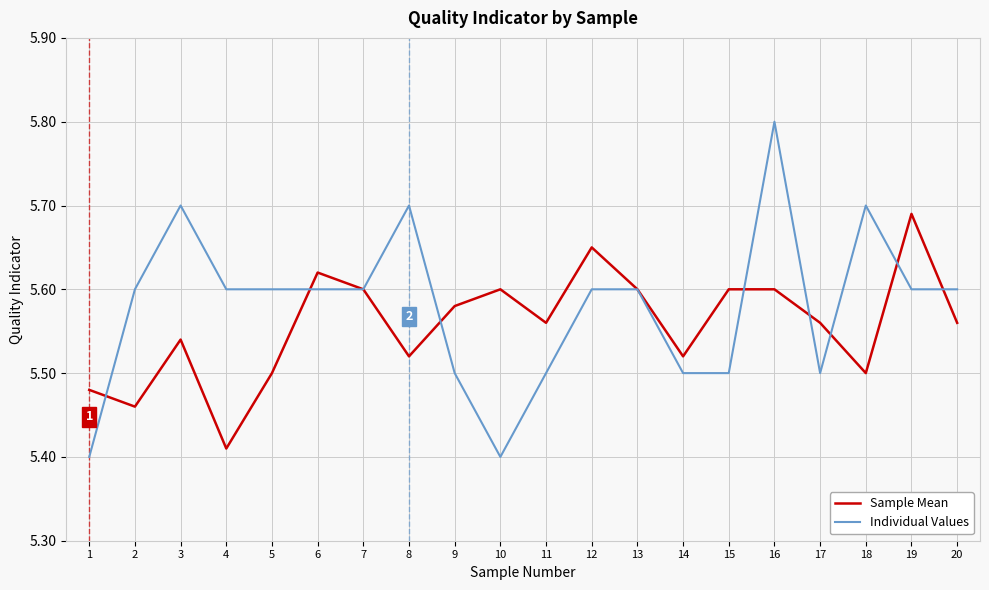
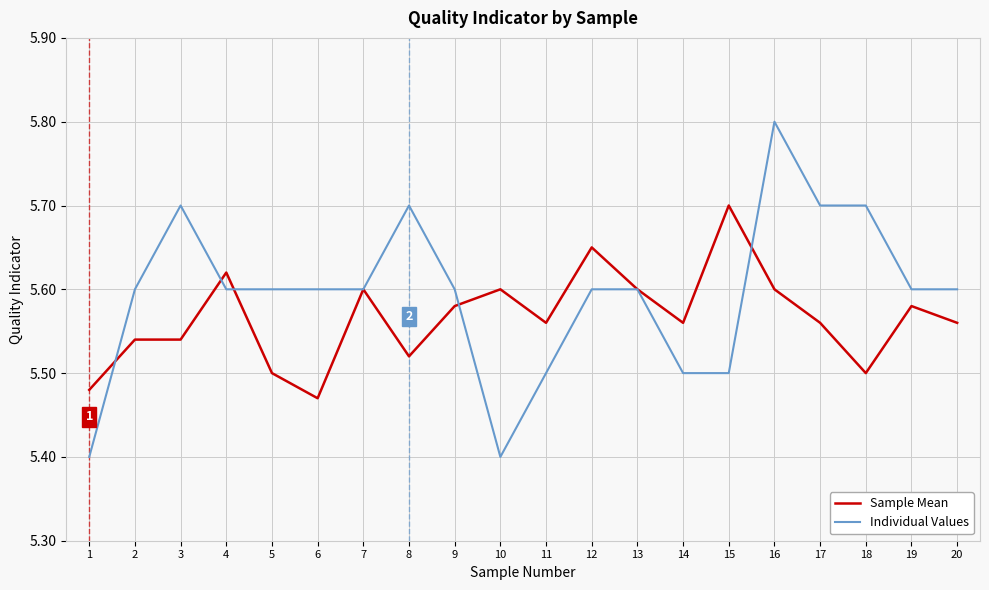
Sample Mean, 2: 5.46 -> 5.54
Sample Mean, 4: 5.41 -> 5.62
Sample Mean, 6: 5.62 -> 5.47
Individual Values, 9: 5.5 -> 5.6
Sample Mean, 14: 5.52 -> 5.56
Sample Mean, 15: 5.6 -> 5.7
Individual Values, 17: 5.5 -> 5.7
Sample Mean, 19: 5.69 -> 5.58
